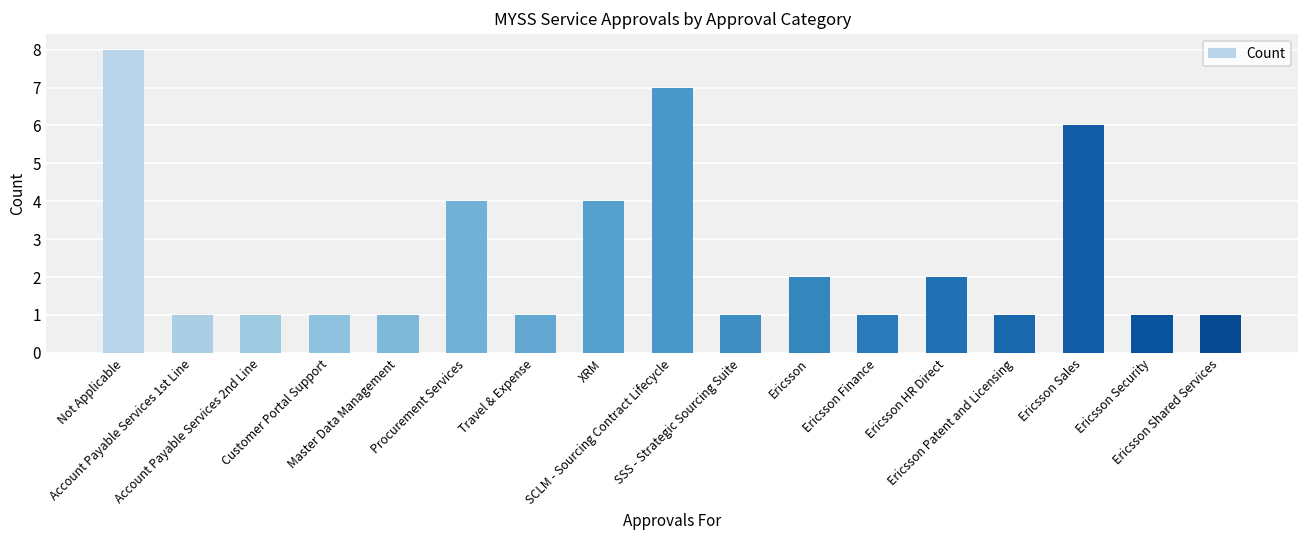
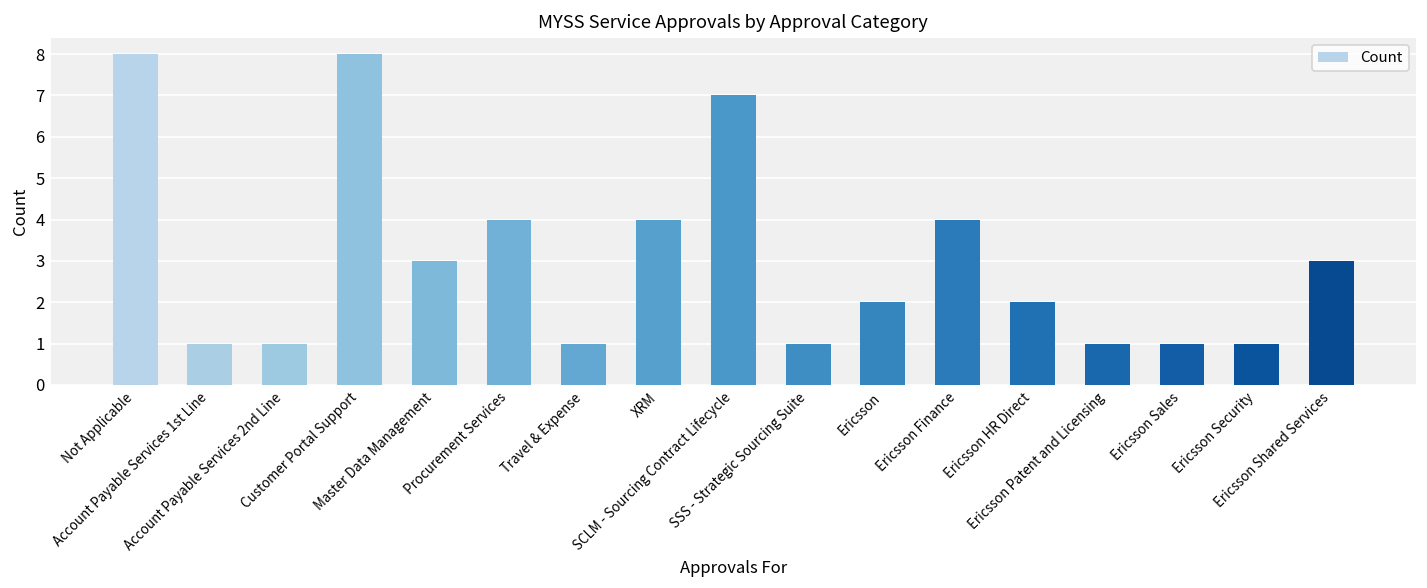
Customer Portal Support: 1 -> 8
Master Data Management: 1 -> 3
Ericsson Finance: 1 -> 4
Ericsson Sales: 6 -> 1
Ericsson Shared Services: 1 -> 3
